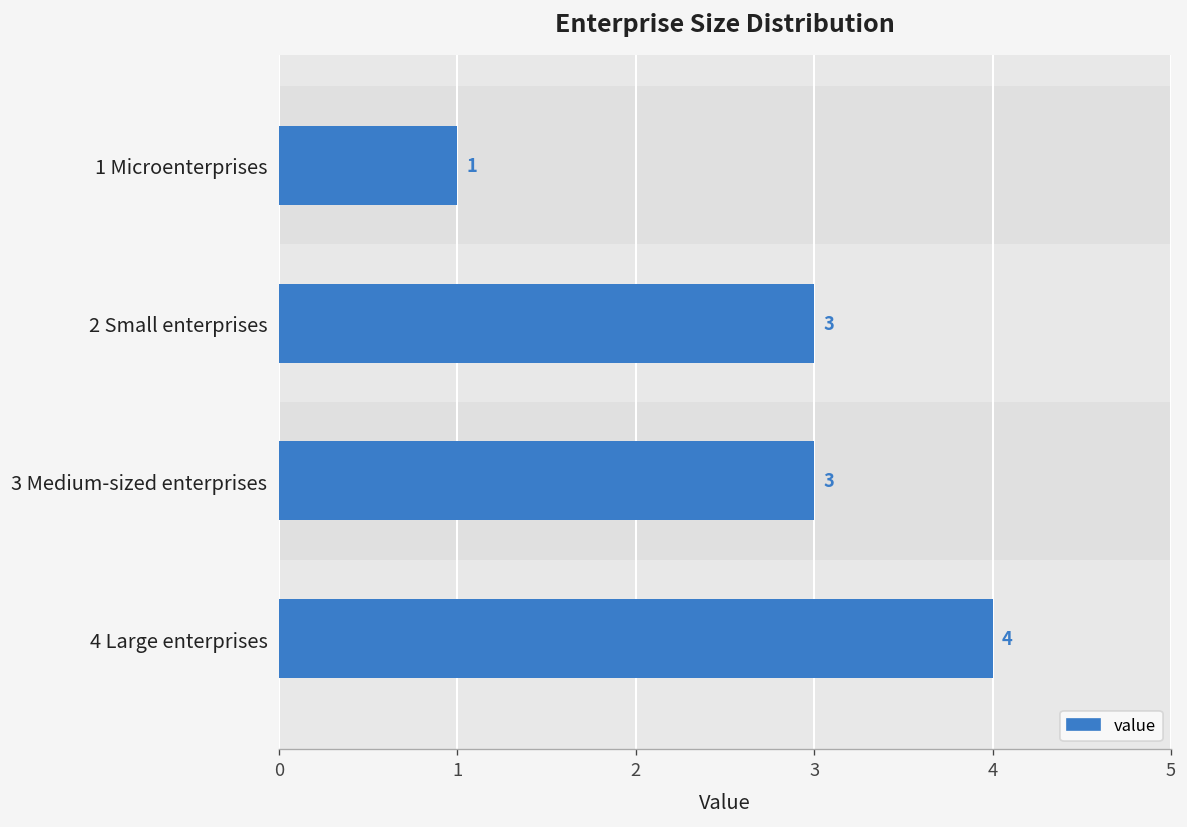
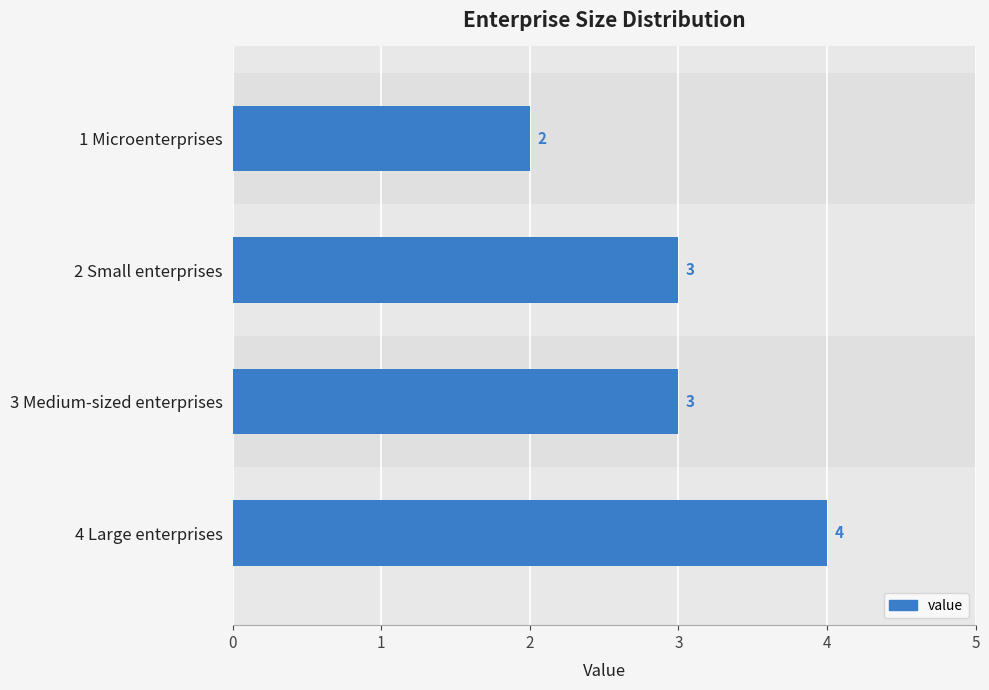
1 Microenterprises: 1 -> 2
